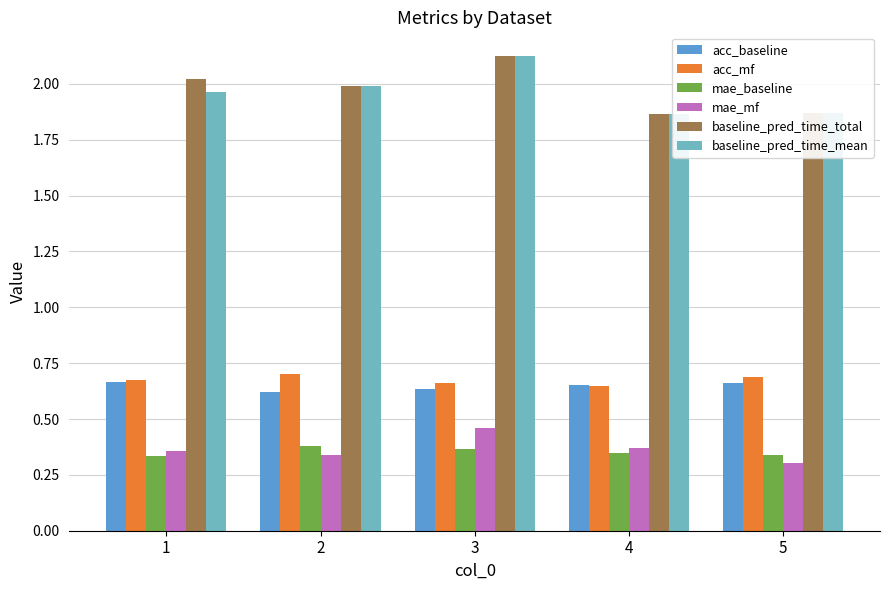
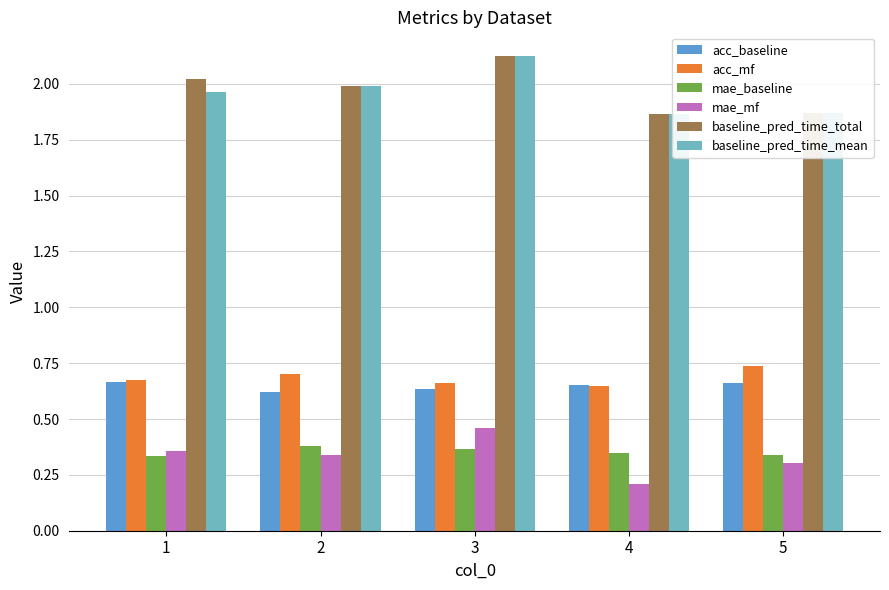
mae_mf, 4: 0.37 -> 0.21
acc_mf, 5: 0.69 -> 0.74
